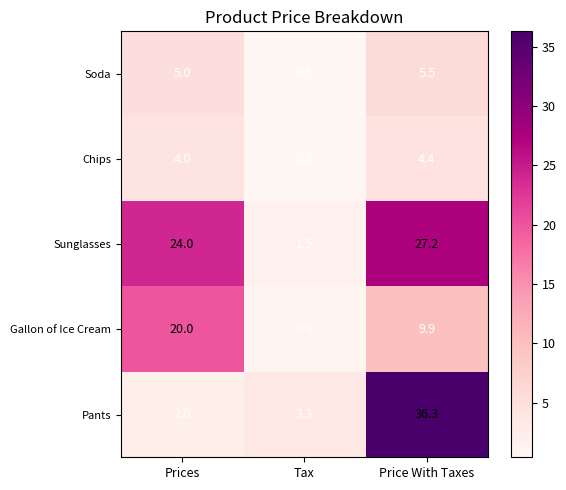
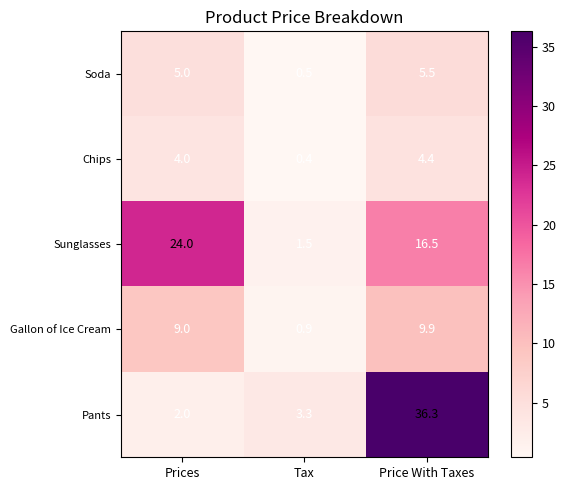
Sunglasses, Price With Taxes: 27.2 -> 16.5
Gallon of Ice Cream, Prices: 20.0 -> 9.0
